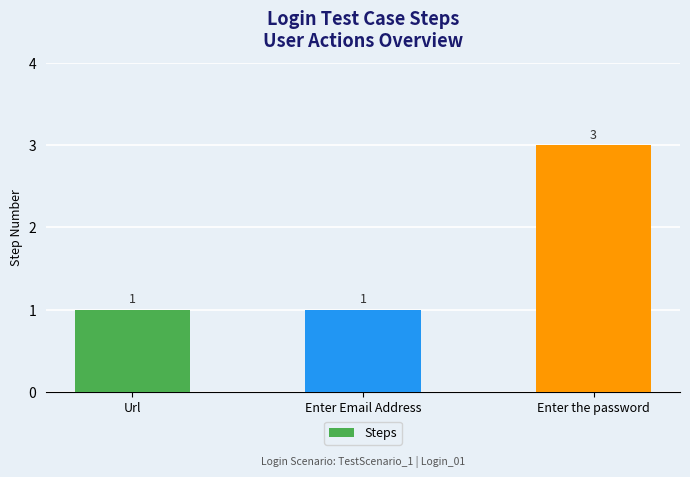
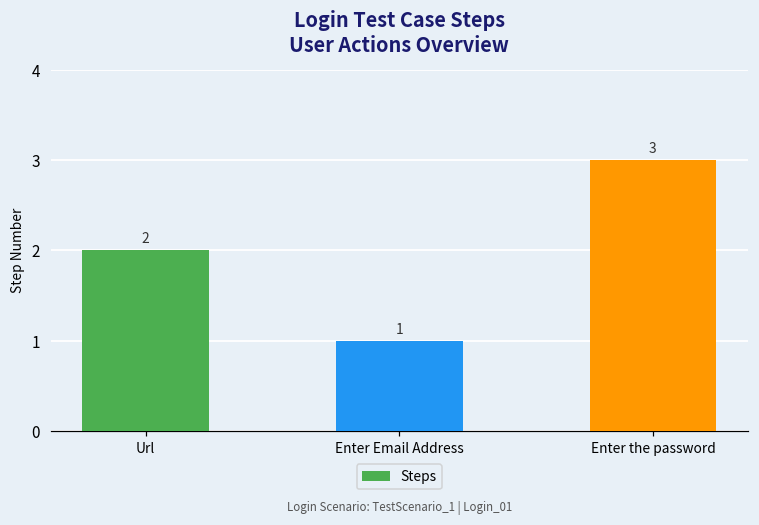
Url: 1 -> 2
